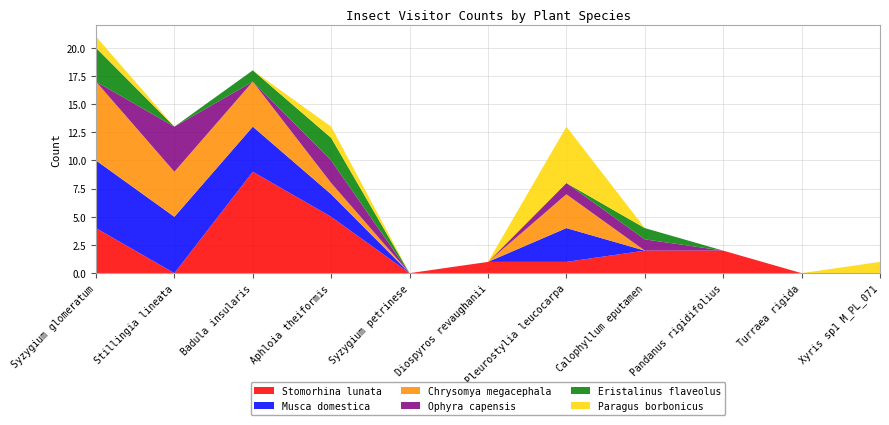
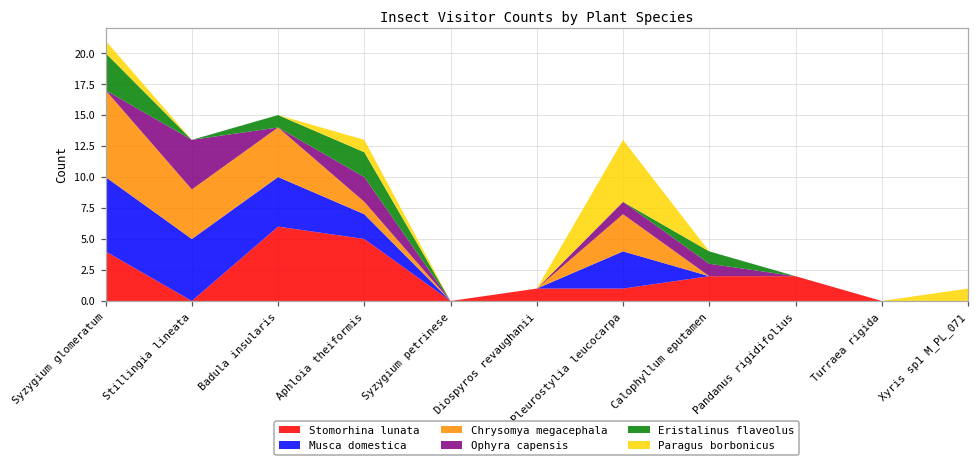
Stomorhina lunata, Badula insularis: 9 -> 6
